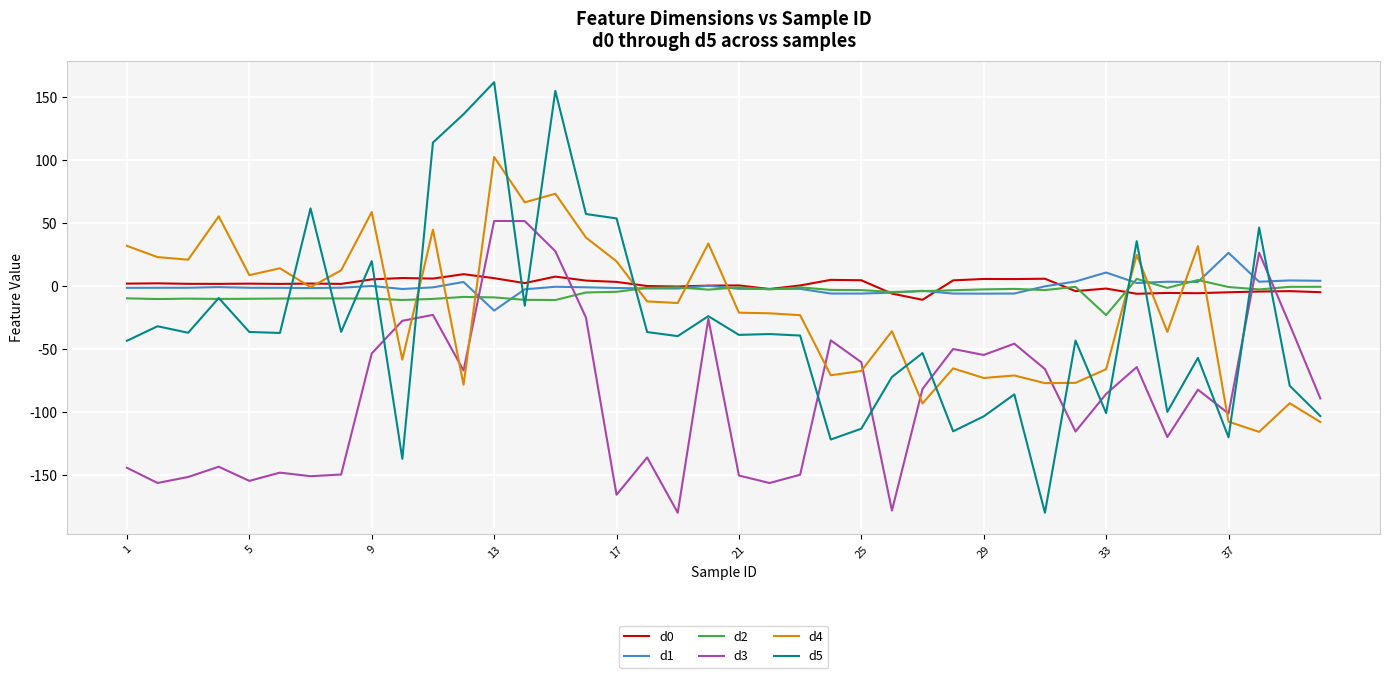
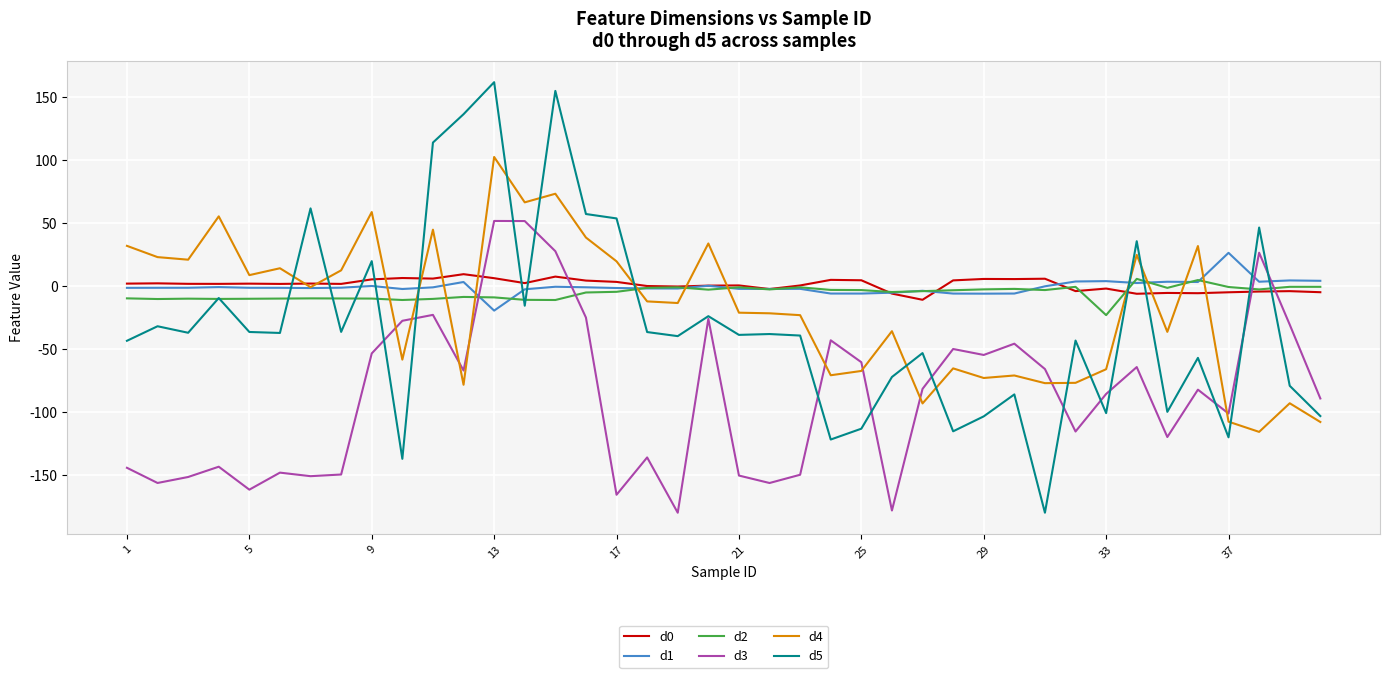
d3, 5: -155 -> -162
d1, 33: 11 -> 4
